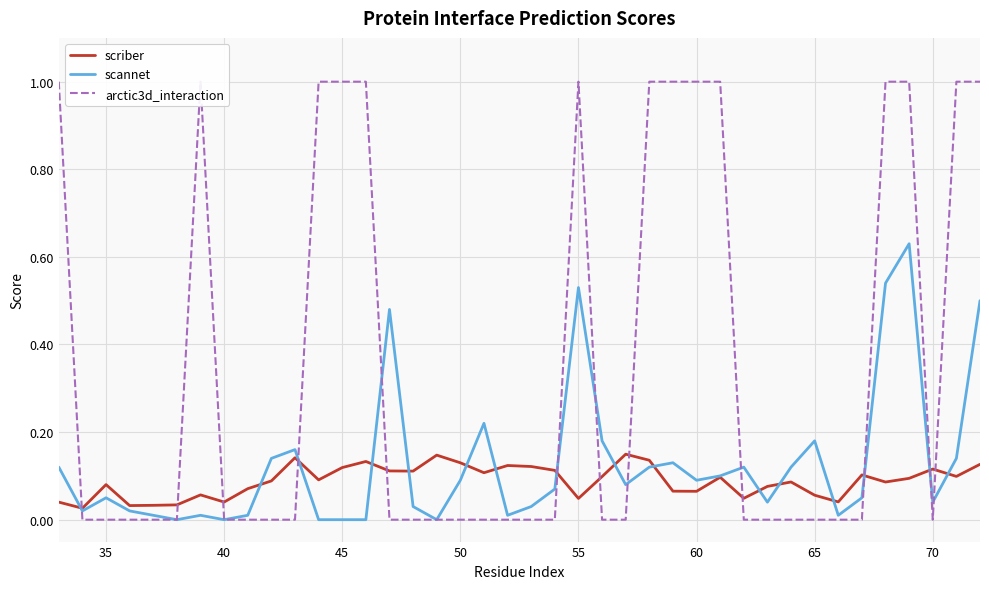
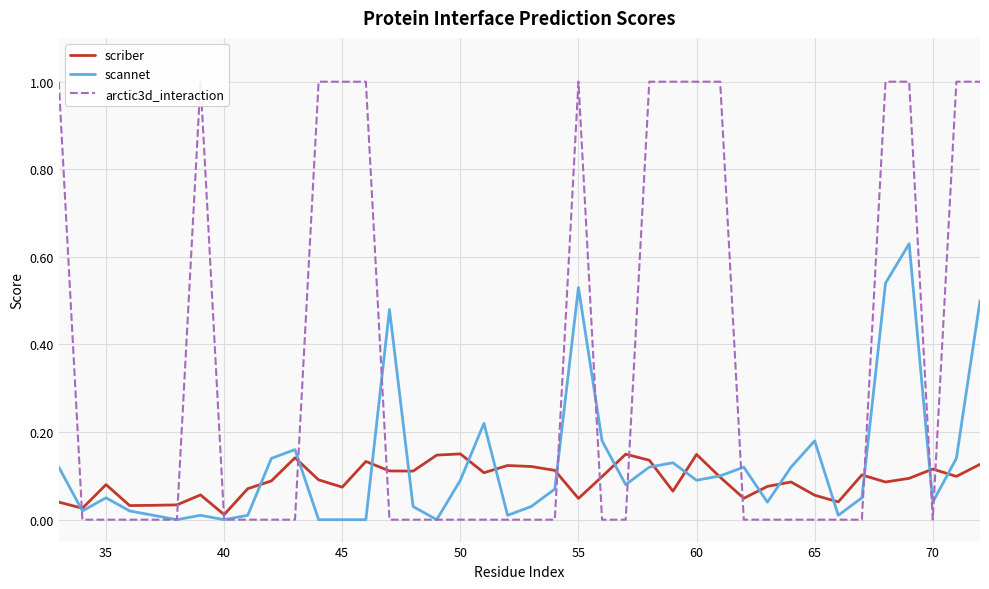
scriber, 40: 0.04 -> 0.01
scriber, 45: 0.12 -> 0.07
scriber, 50: 0.13 -> 0.15
scriber, 60: 0.06 -> 0.15
